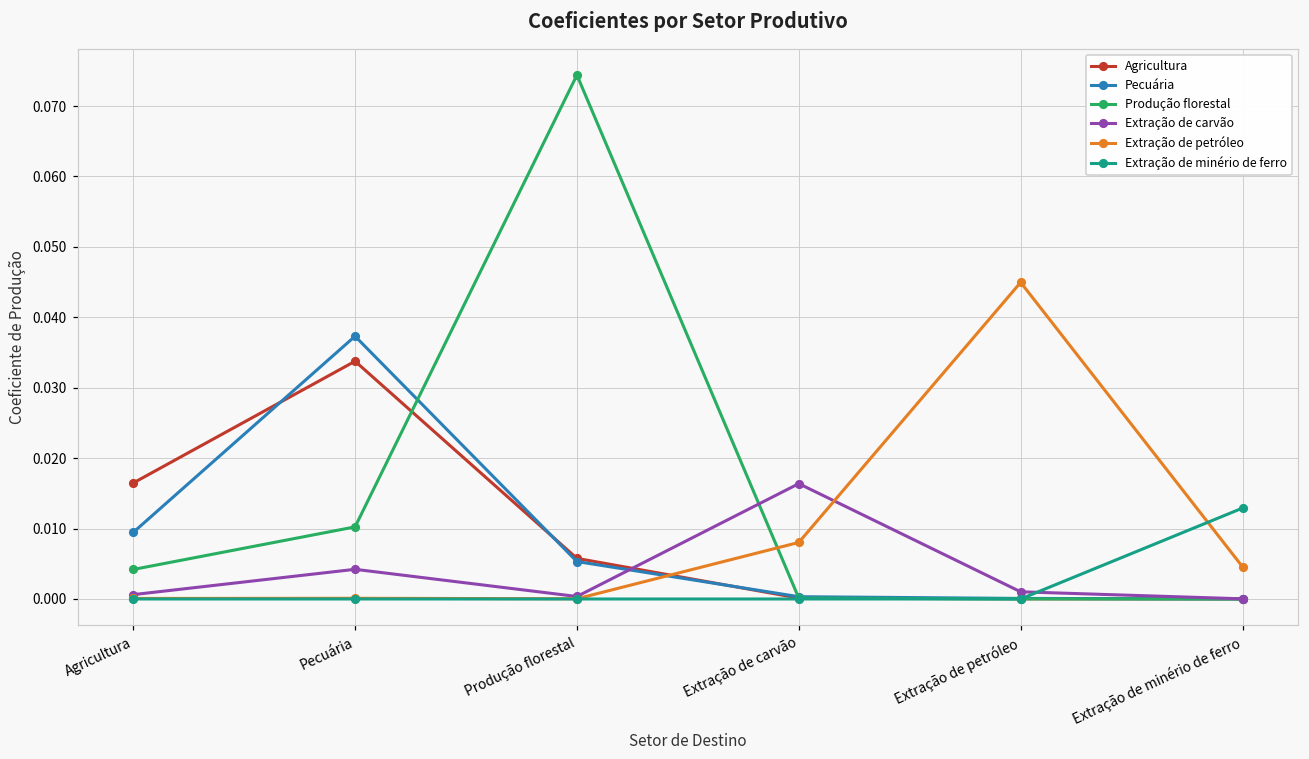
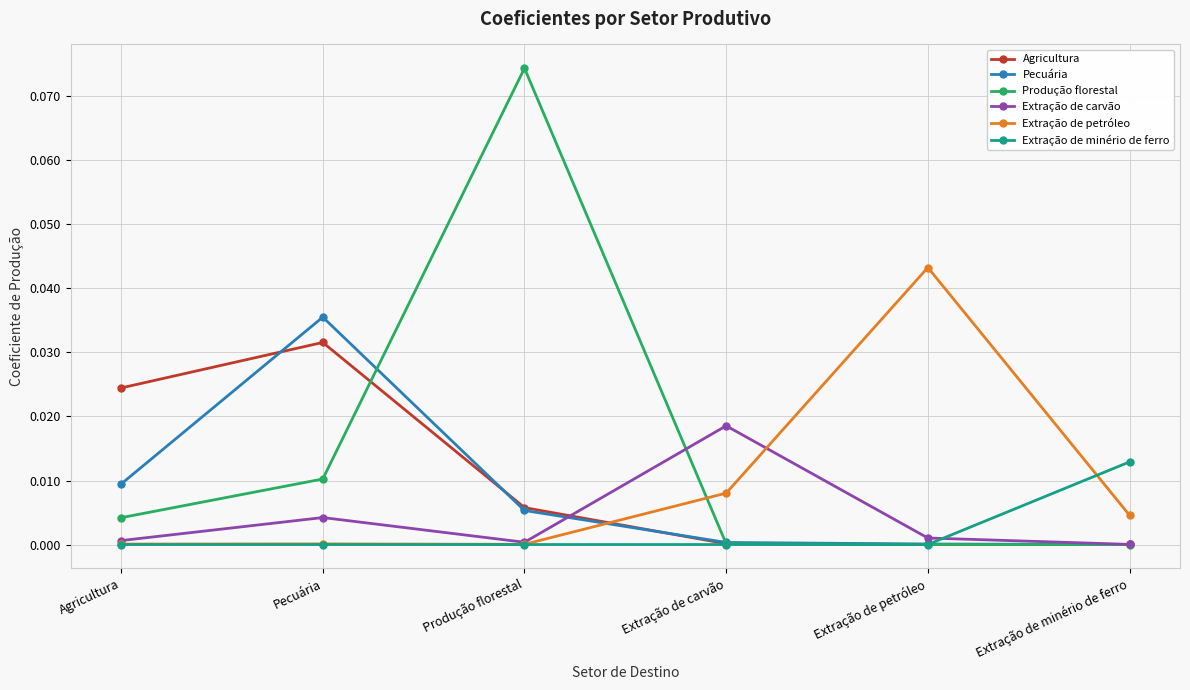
Agricultura, Agricultura: 0.016 -> 0.024
Agricultura, Pecuária: 0.034 -> 0.032
Pecuária, Pecuária: 0.037 -> 0.036
Extração de carvão, Extração de carvão: 0.016 -> 0.019
Extração de petróleo, Extração de petróleo: 0.045 -> 0.043
